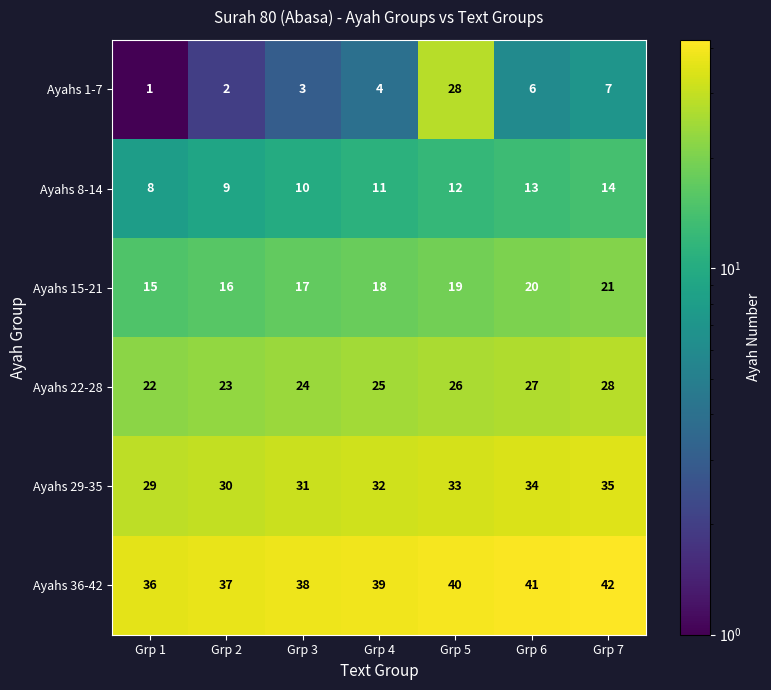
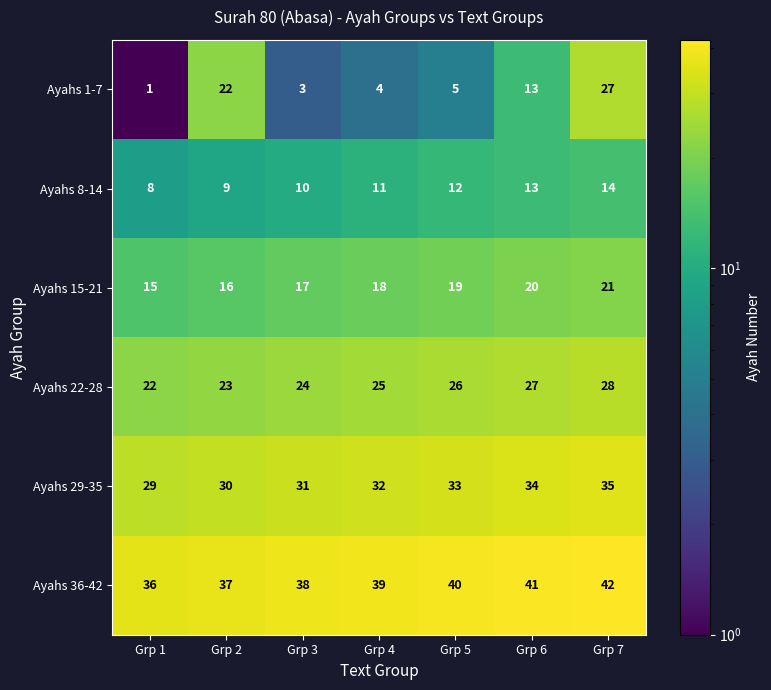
Ayahs 1-7, Grp 2: 2 -> 22
Ayahs 1-7, Grp 5: 28 -> 5
Ayahs 1-7, Grp 6: 6 -> 13
Ayahs 1-7, Grp 7: 7 -> 27
